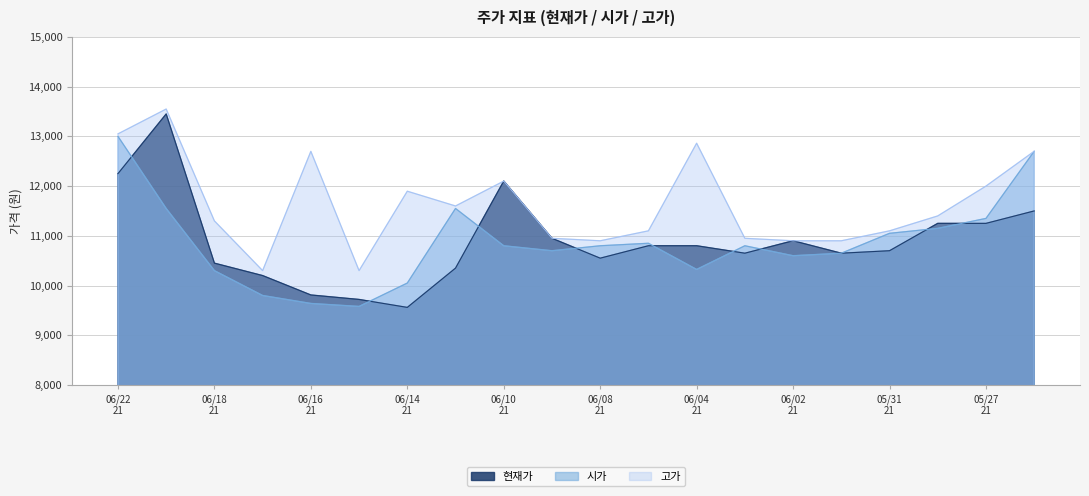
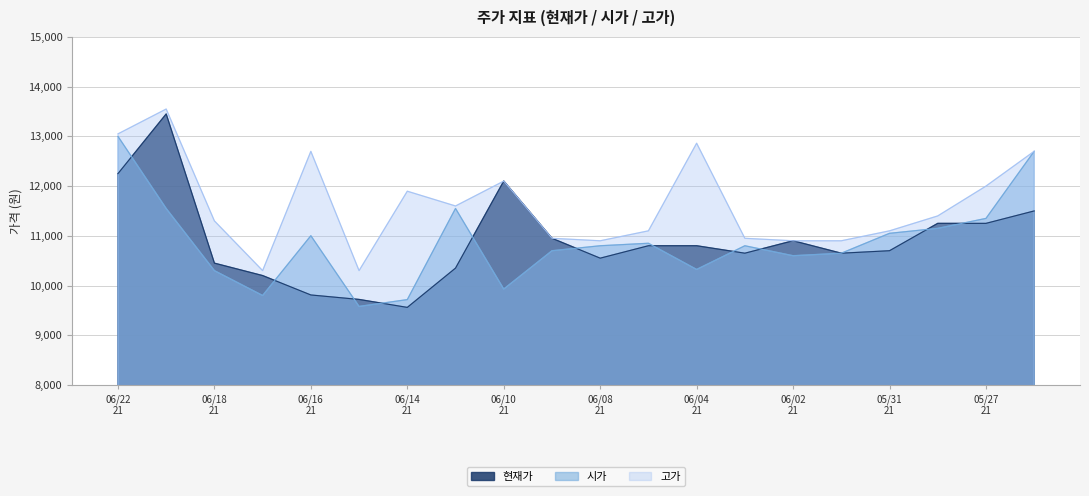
시가, 06/16 21: 9,600 -> 11,000
시가, 06/14 21: 10,100 -> 9,700
시가, 06/10 21: 10,800 -> 9,900
